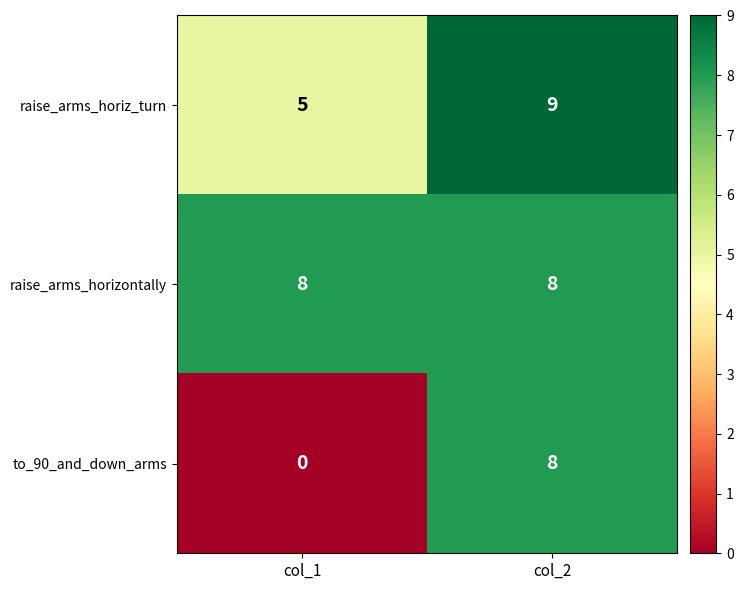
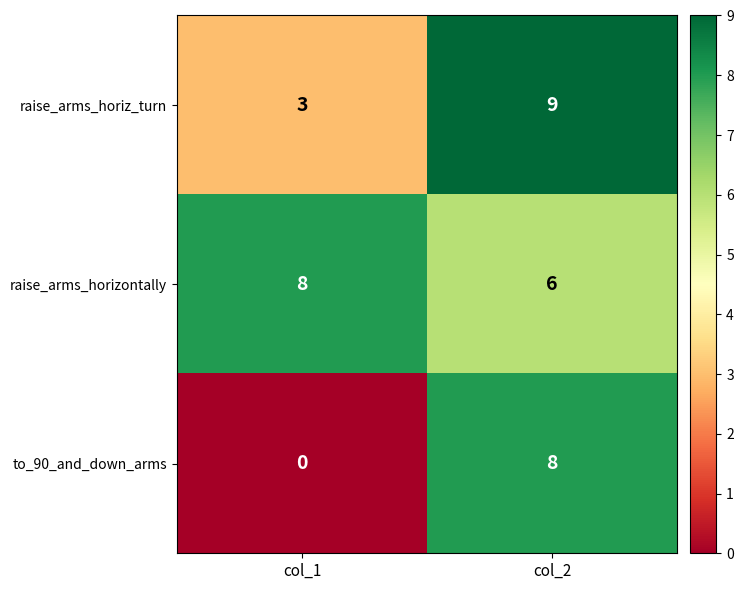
raise_arms_horiz_turn, col_1: 5 -> 3
raise_arms_horizontally, col_2: 8 -> 6
